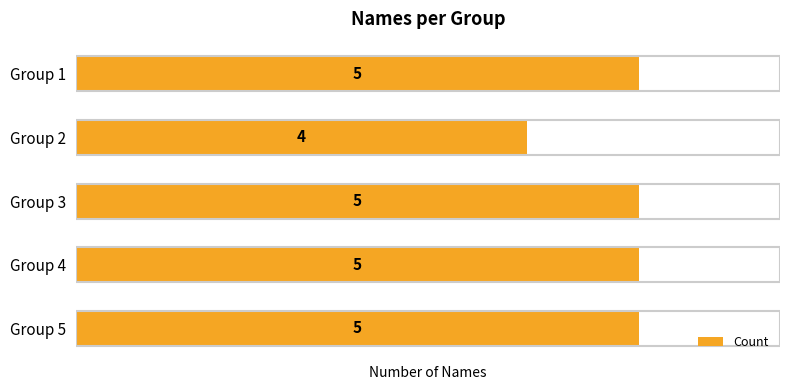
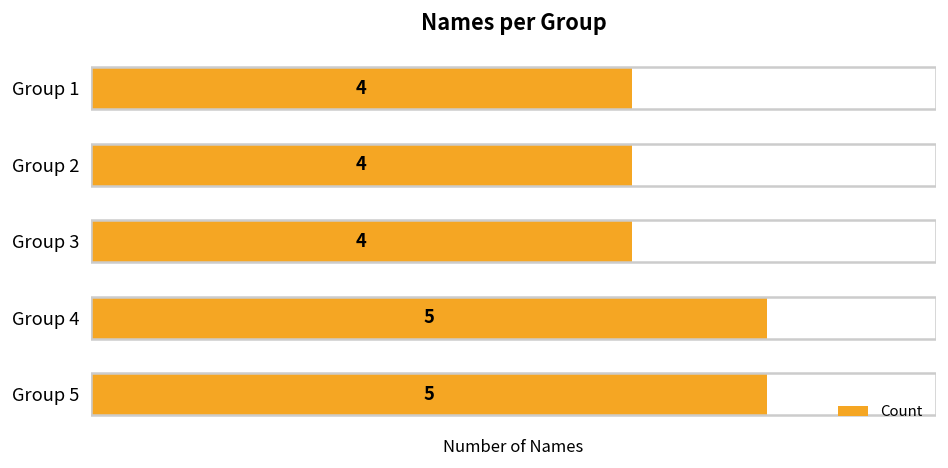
Group 1: 5 -> 4
Group 3: 5 -> 4
